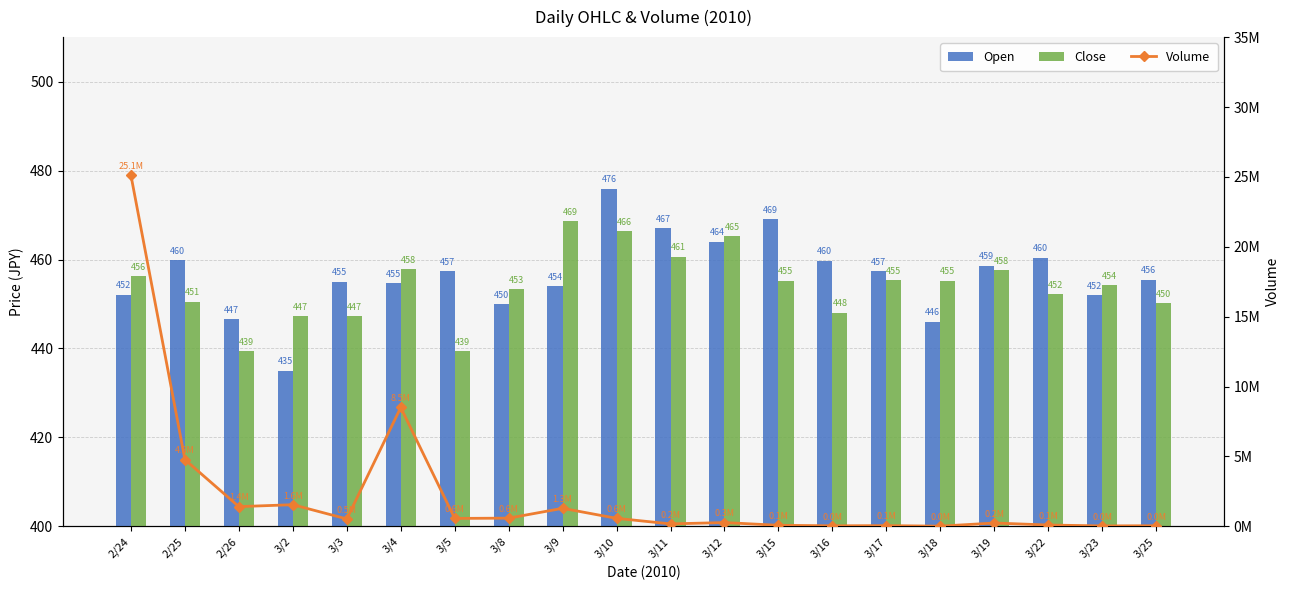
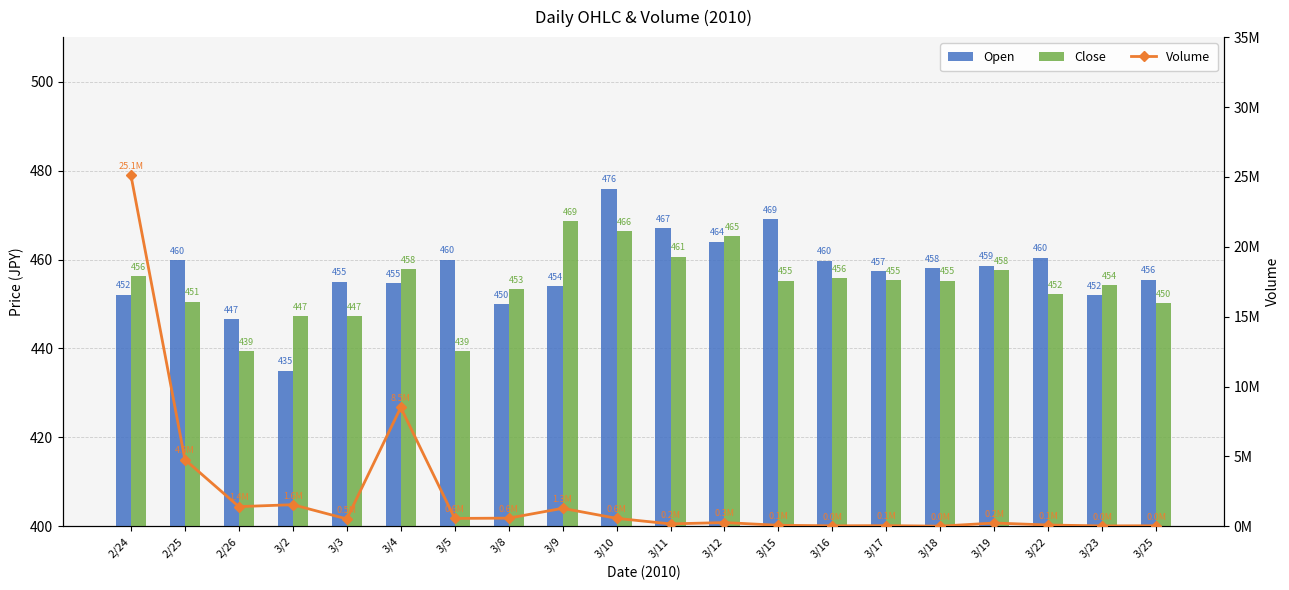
Open, 3/5: 457 -> 460
Close, 3/16: 448 -> 456
Open, 3/18: 446 -> 458
